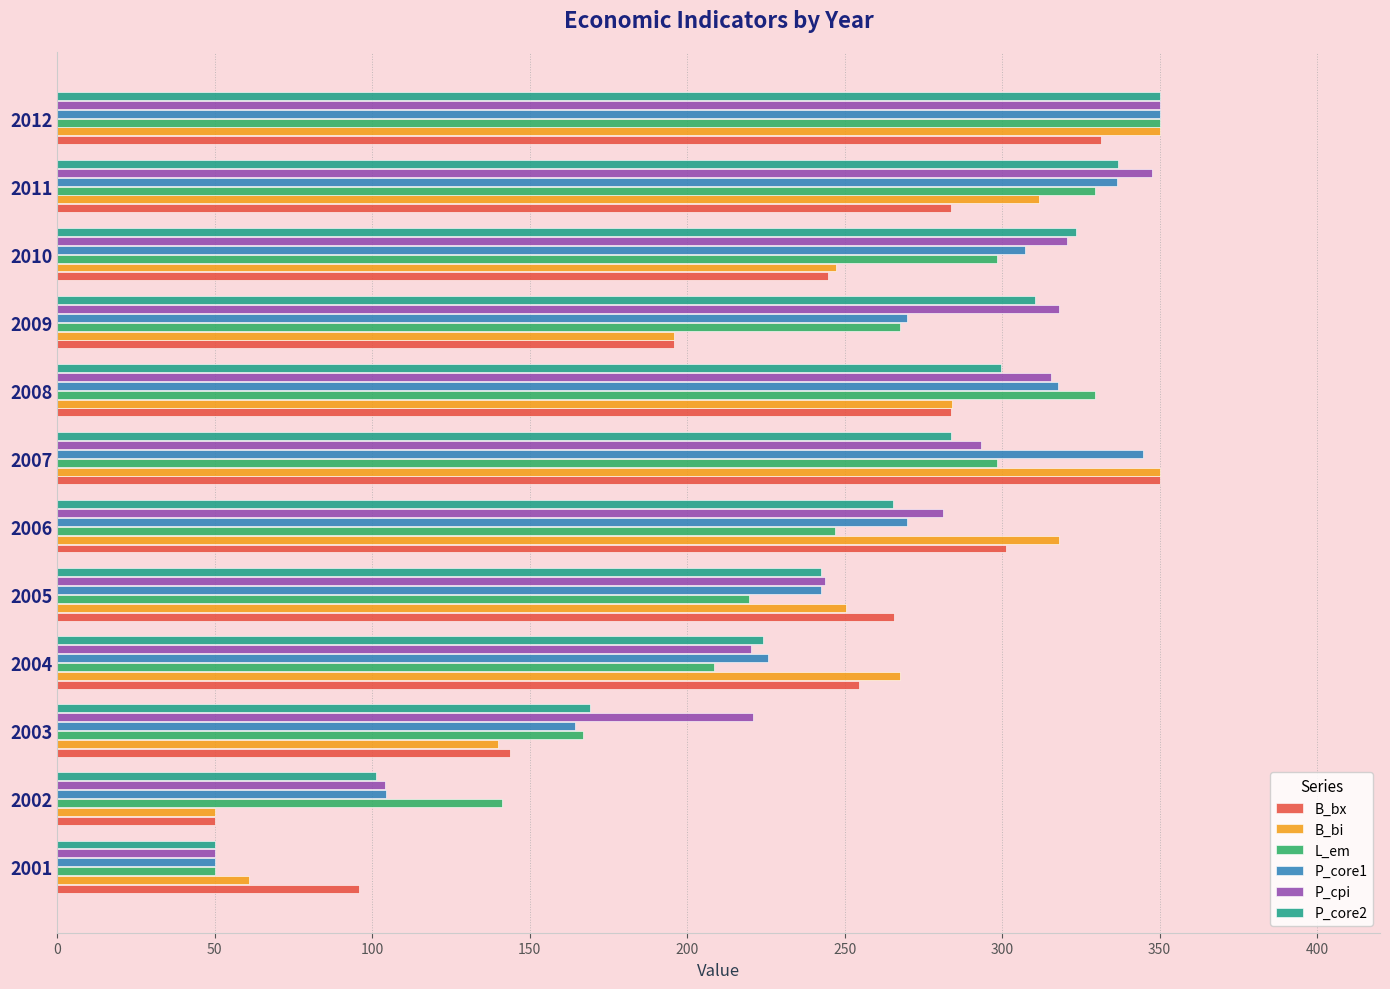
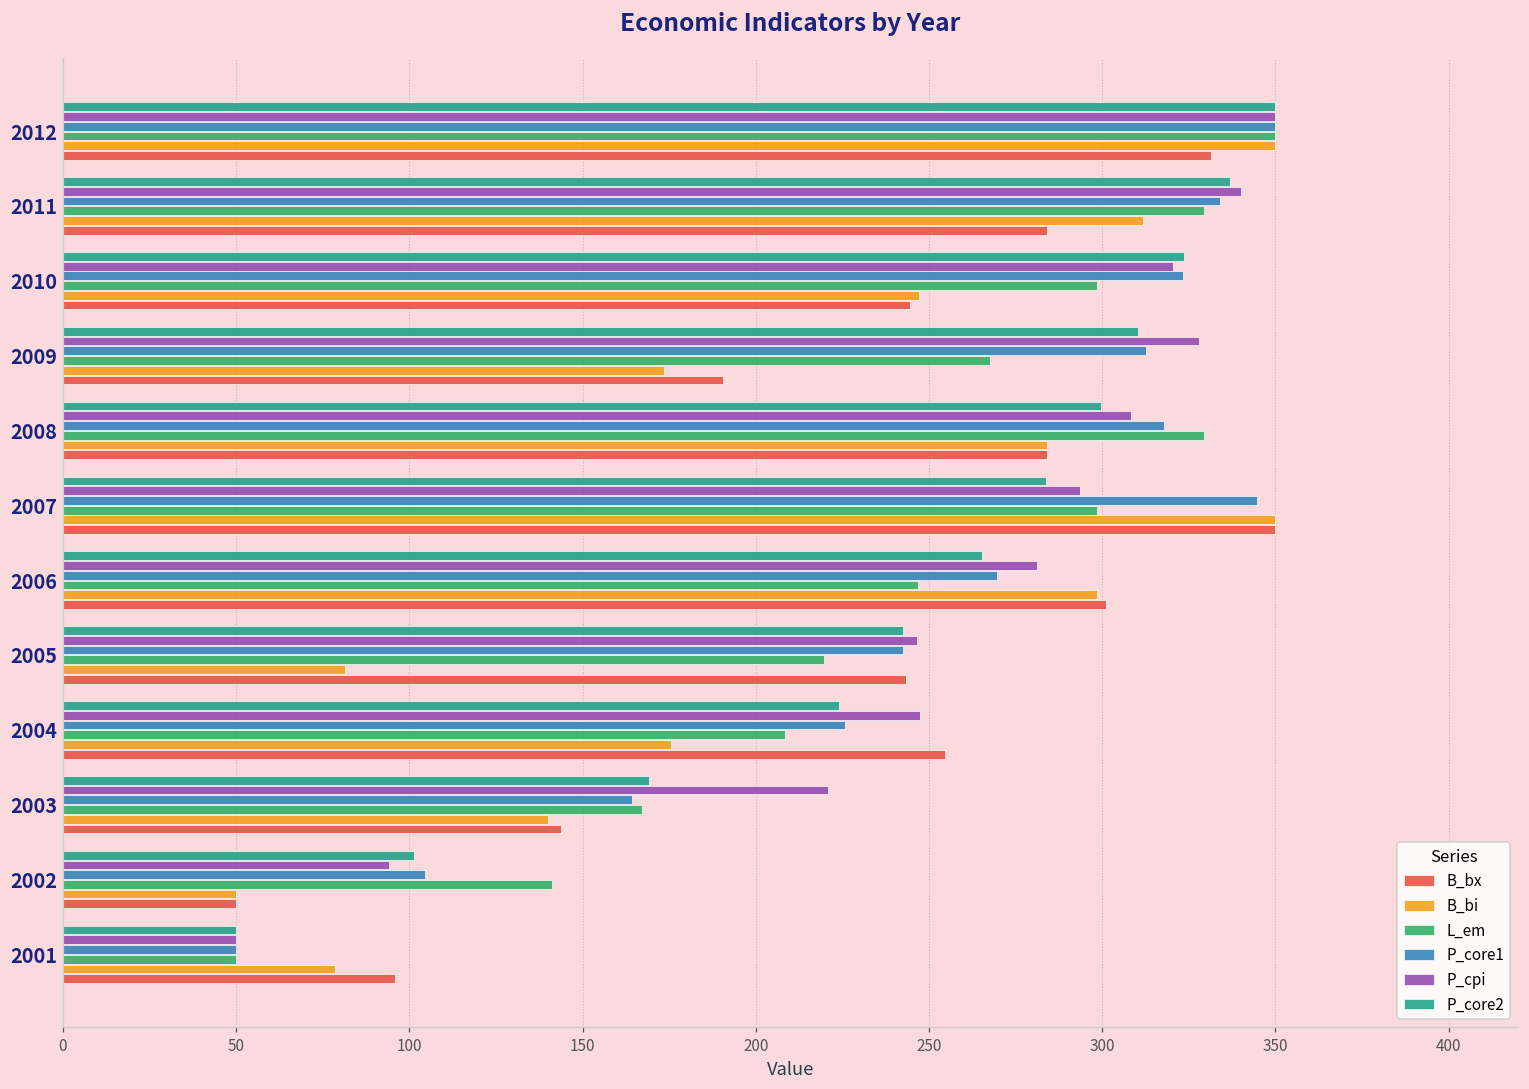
P_cpi, 2011: 348 -> 340
P_core1, 2011: 337 -> 334
P_core1, 2010: 307 -> 323
P_cpi, 2009: 318 -> 328
P_core1, 2009: 270 -> 313
B_bi, 2009: 196 -> 173
B_bx, 2009: 196 -> 191
P_cpi, 2008: 316 -> 308
B_bi, 2006: 318 -> 299
P_cpi, 2005: 244 -> 246
B_bi, 2005: 250 -> 81
B_bx, 2005: 266 -> 243
P_cpi, 2004: 220 -> 247
B_bi, 2004: 267 -> 175
P_cpi, 2002: 104 -> 94
B_bi, 2001: 61 -> 78
